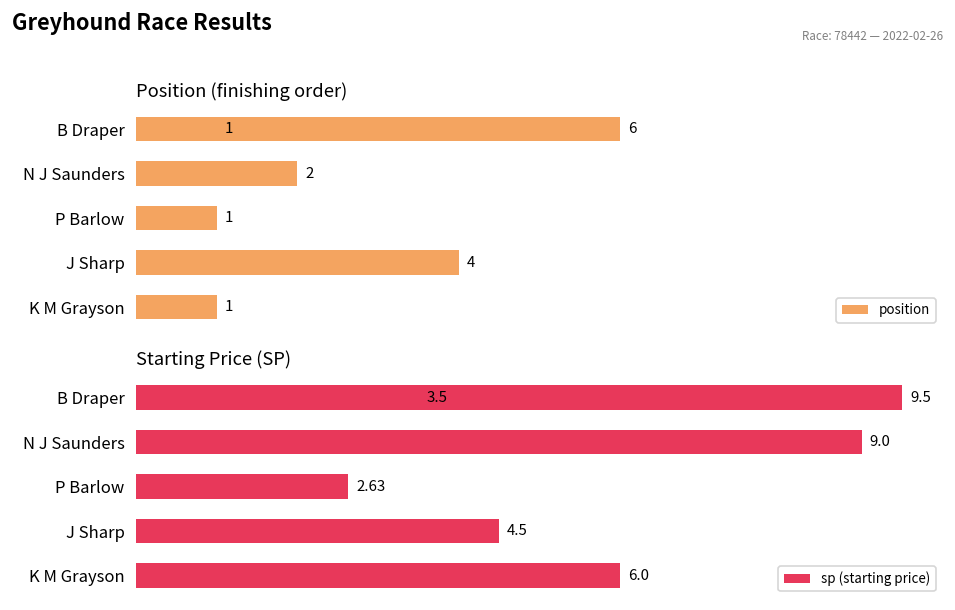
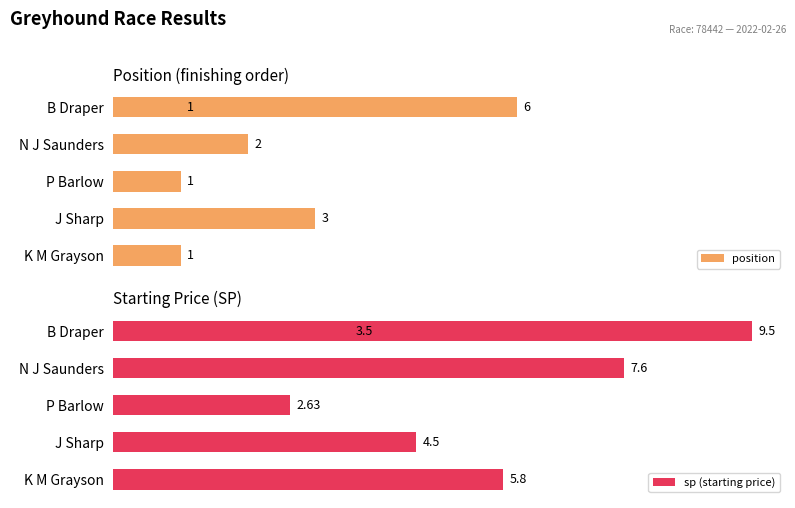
Position (finishing order), J Sharp: 4 -> 3
Starting Price (SP), N J Saunders: 9.0 -> 7.6
Starting Price (SP), K M Grayson: 6.0 -> 5.8
